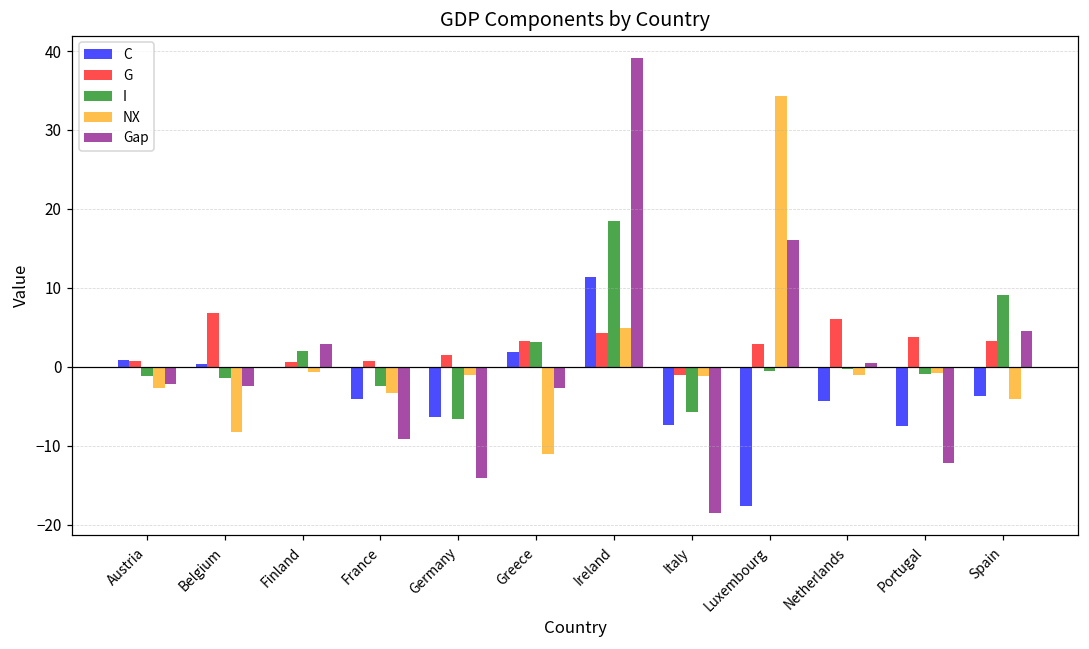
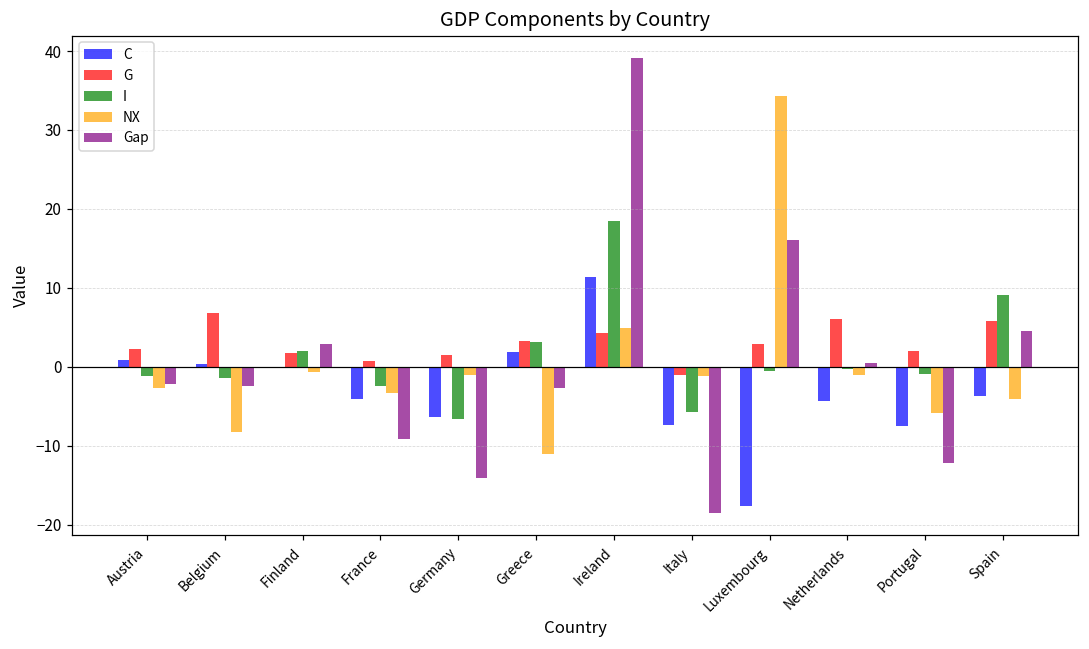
G, Austria: 1 -> 2
G, Finland: 1 -> 2
G, Portugal: 4 -> 2
NX, Portugal: -1 -> -6
G, Spain: 3 -> 6
